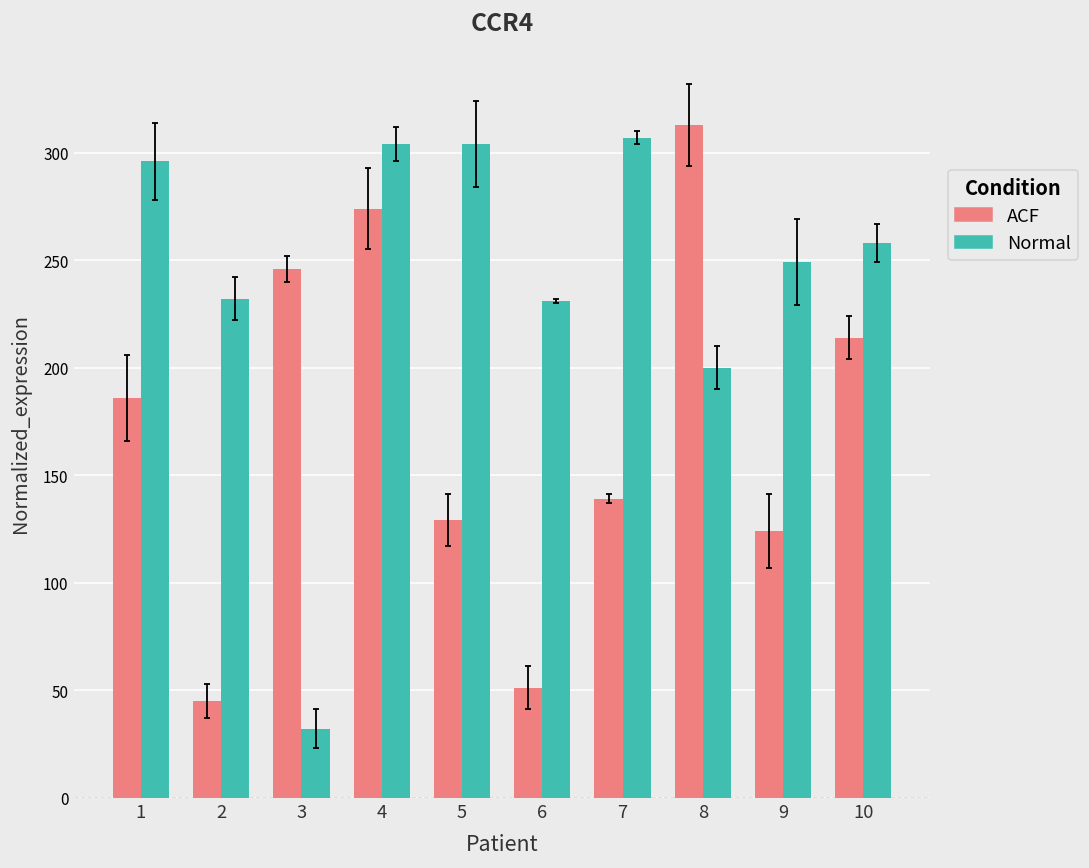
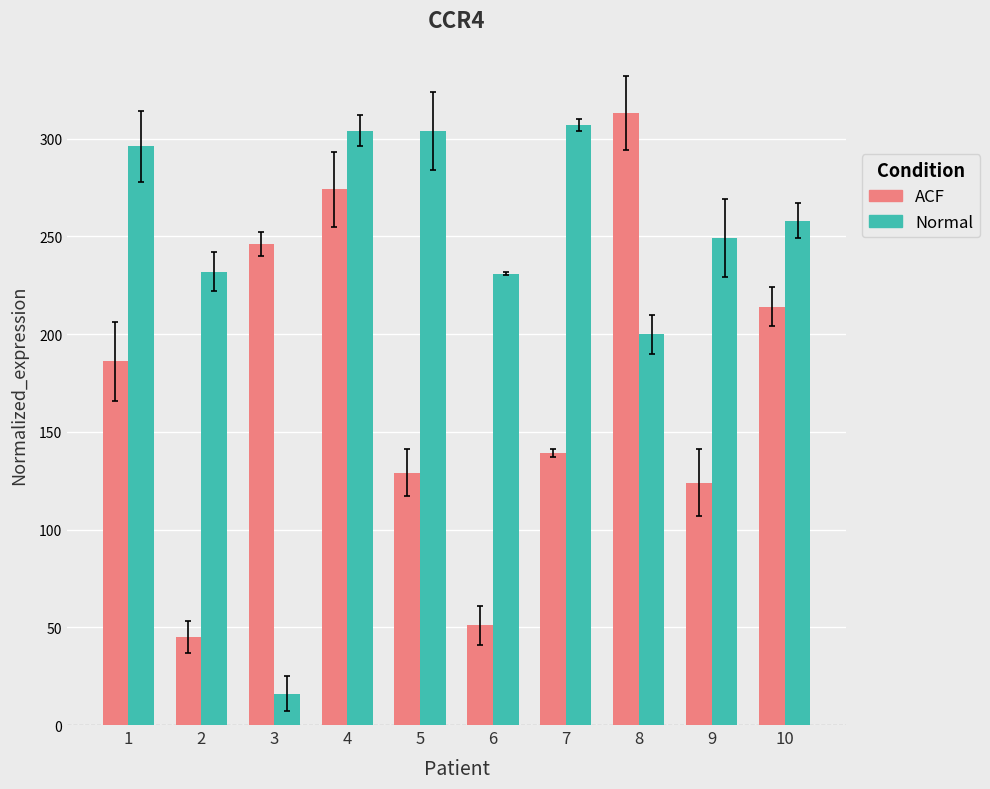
Normal, 3: 32 -> 16
